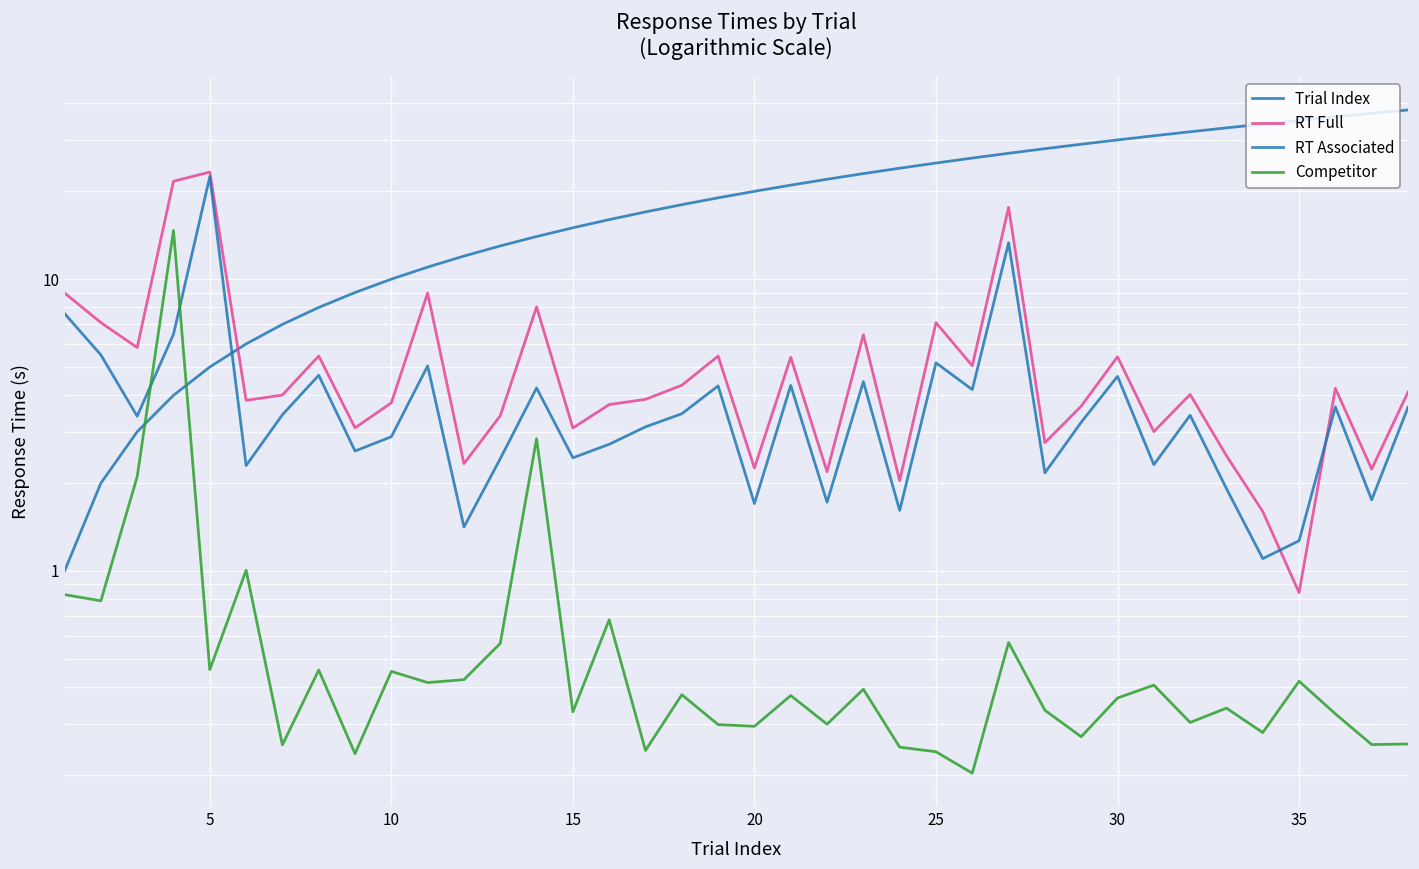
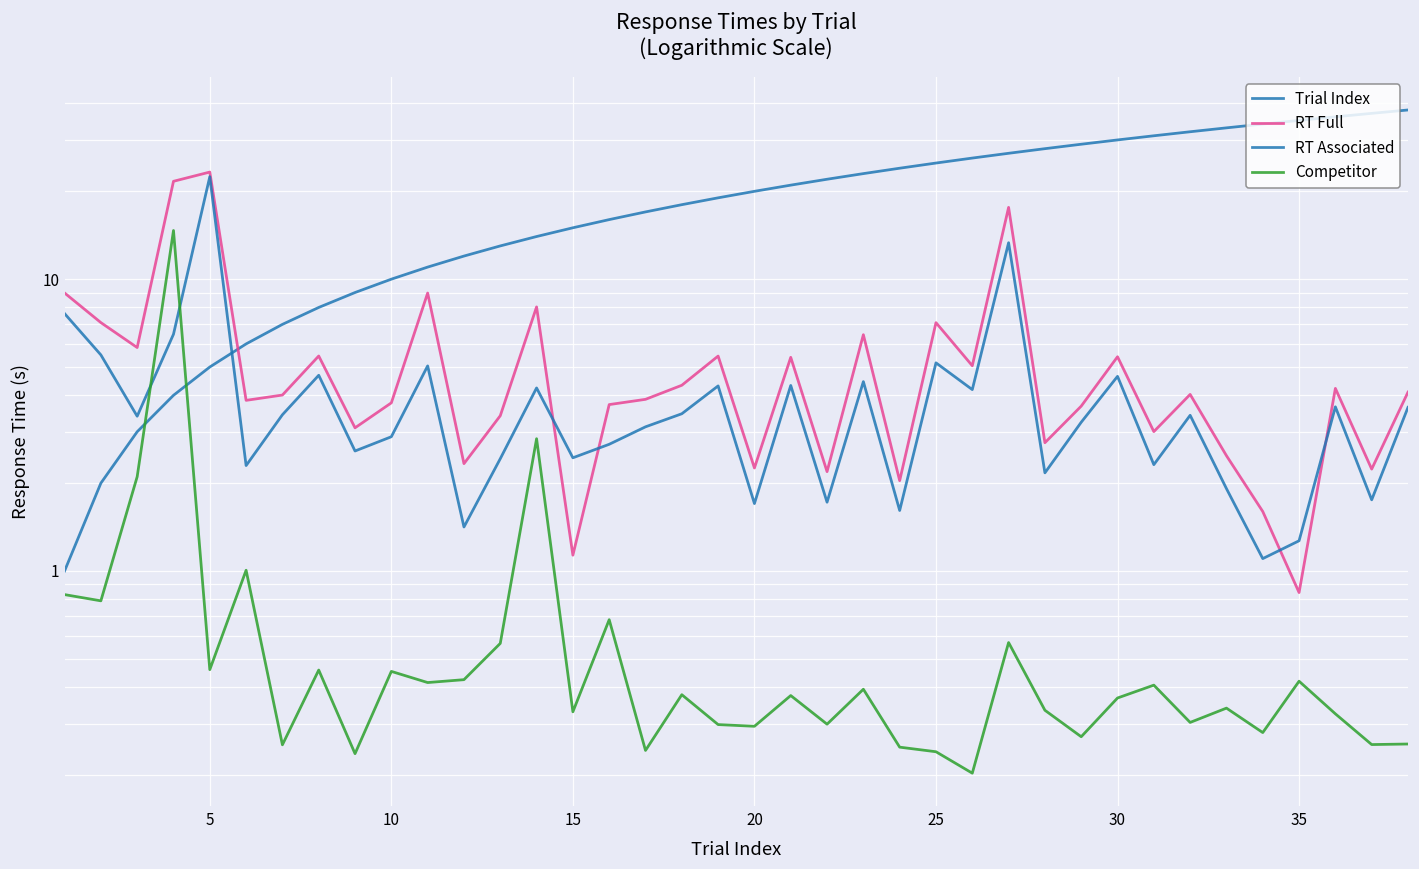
RT Full, 15: 3.1 -> 1.13
